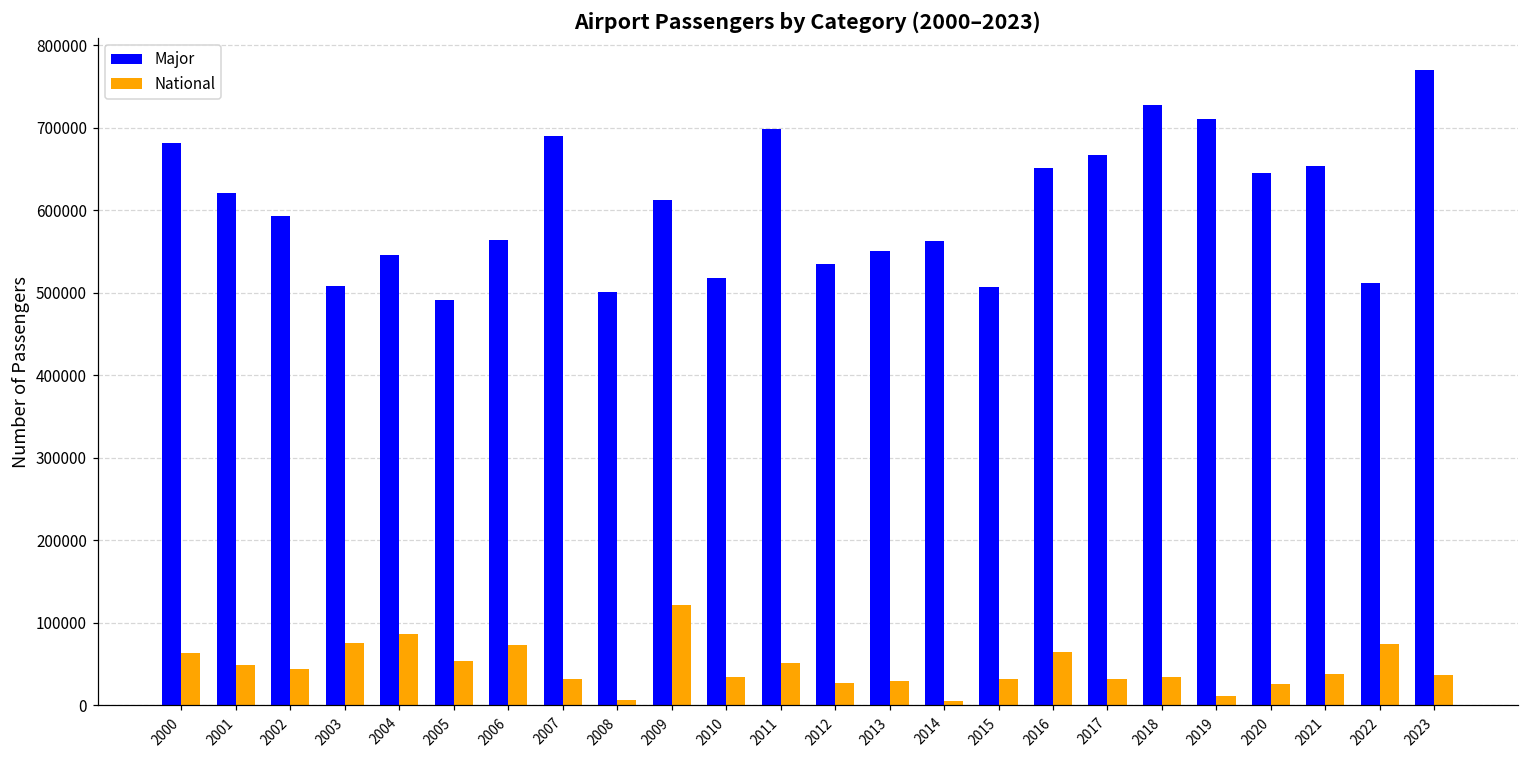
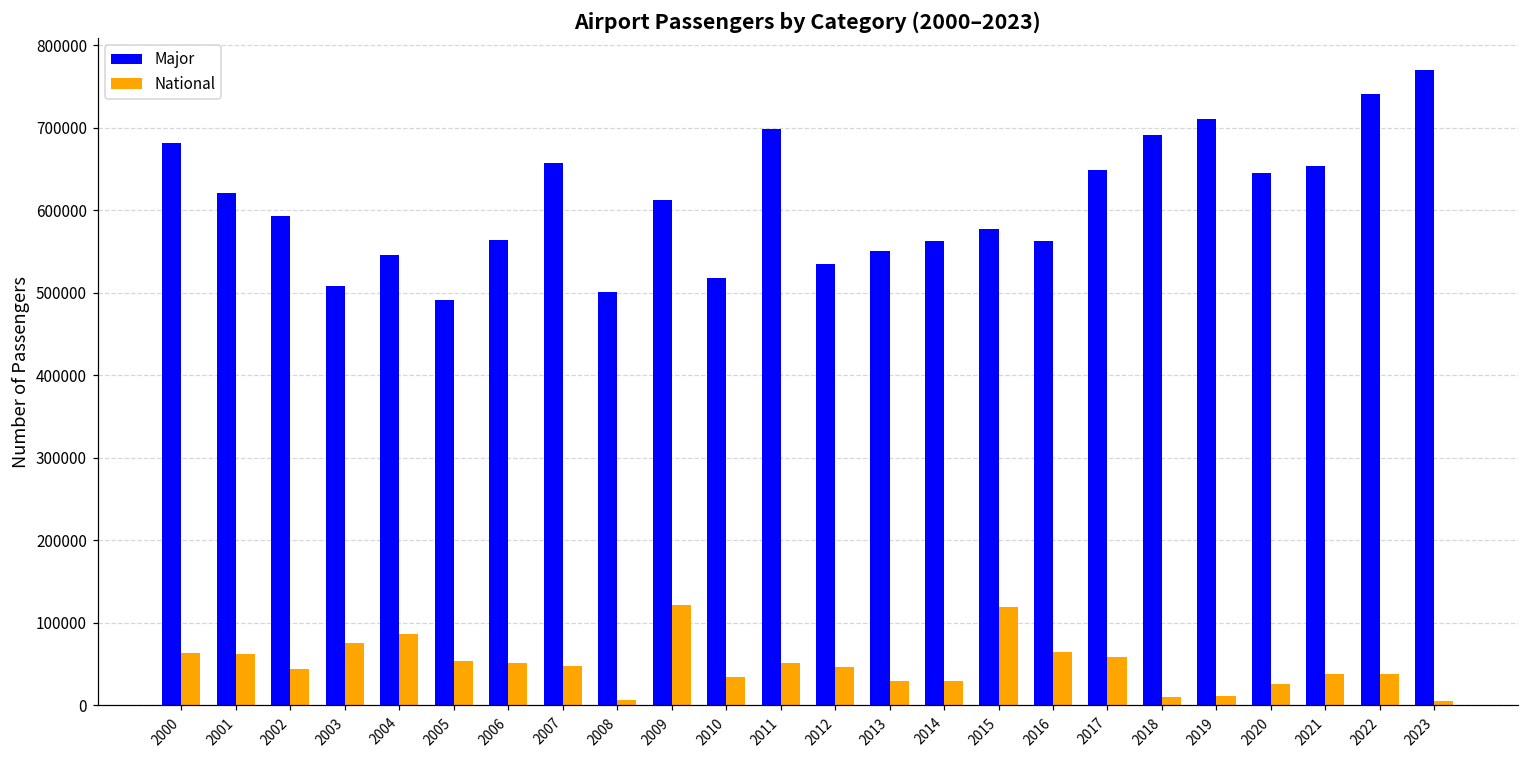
National, 2001: 50000 -> 60000
National, 2006: 70000 -> 50000
Major, 2007: 690000 -> 660000
National, 2007: 30000 -> 50000
National, 2012: 30000 -> 50000
National, 2014: 10000 -> 30000
Major, 2015: 510000 -> 580000
National, 2015: 30000 -> 120000
Major, 2016: 650000 -> 560000
Major, 2017: 670000 -> 650000
National, 2017: 30000 -> 60000
Major, 2018: 730000 -> 690000
National, 2018: 30000 -> 10000
Major, 2022: 510000 -> 740000
National, 2022: 70000 -> 40000
National, 2023: 40000 -> 10000
